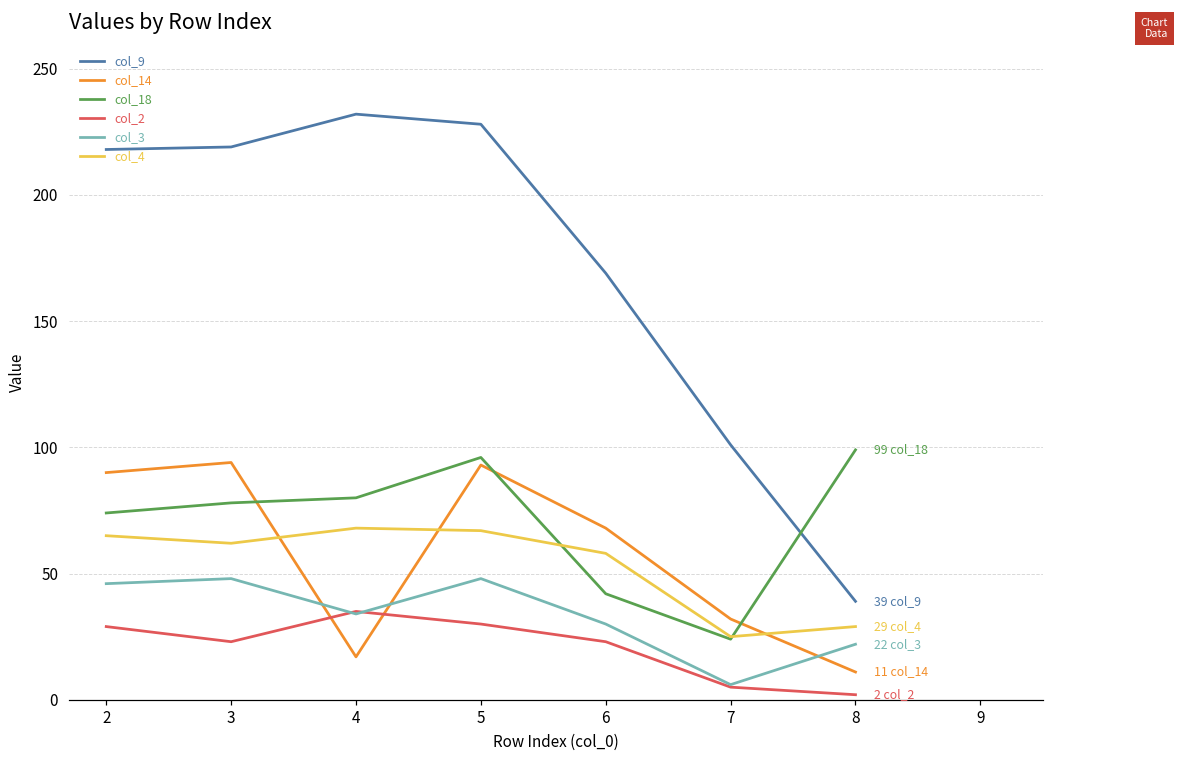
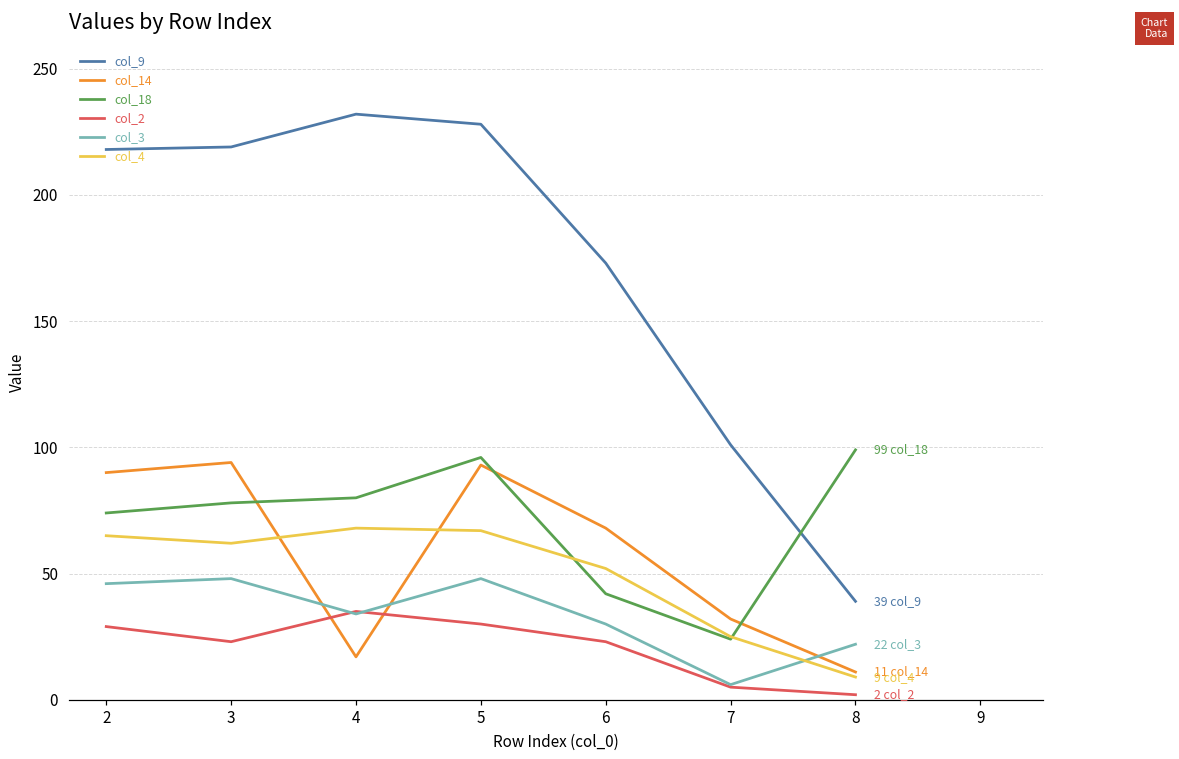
col_9, 6: 169 -> 173
col_4, 6: 58 -> 52
col_4, 8: 29 -> 9
